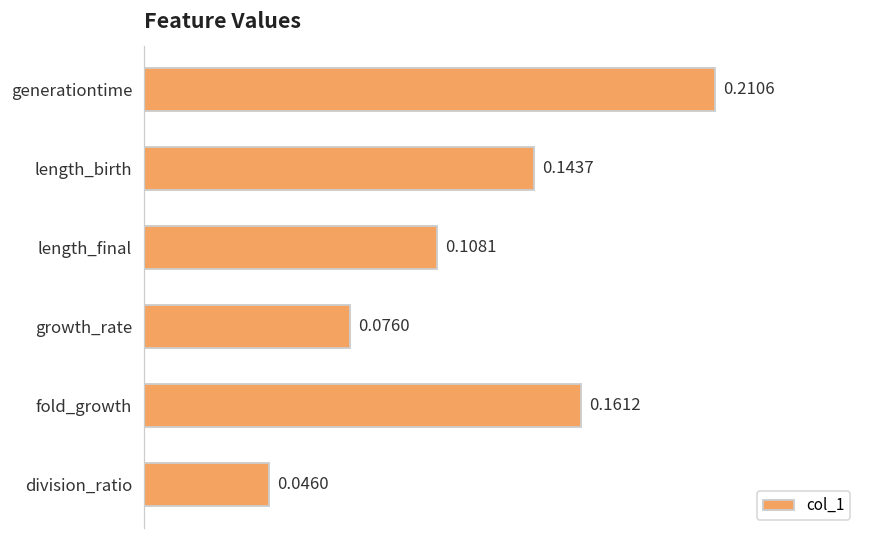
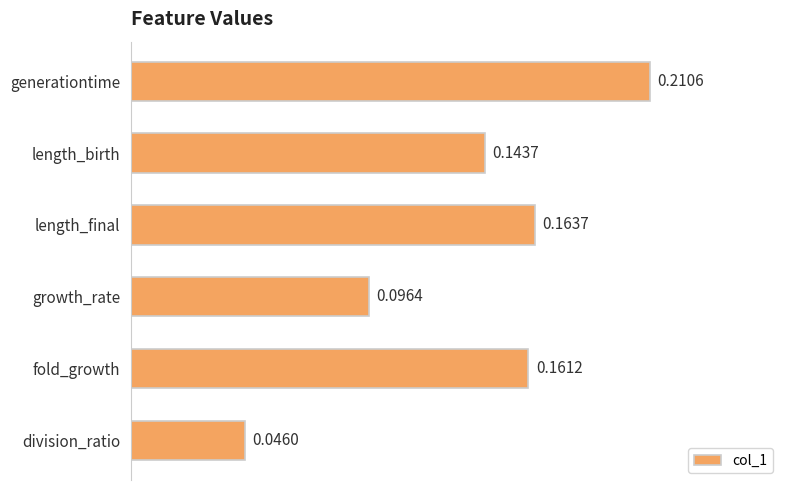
length_final: 0.1081 -> 0.1637
growth_rate: 0.0760 -> 0.0964
